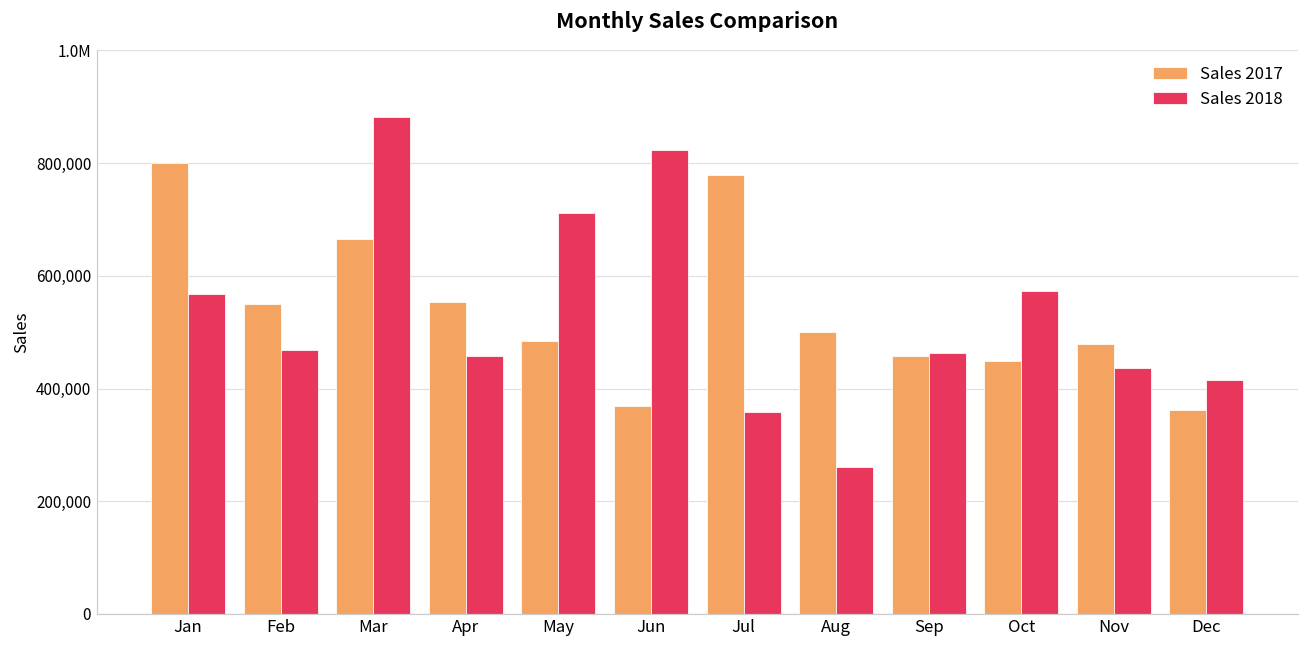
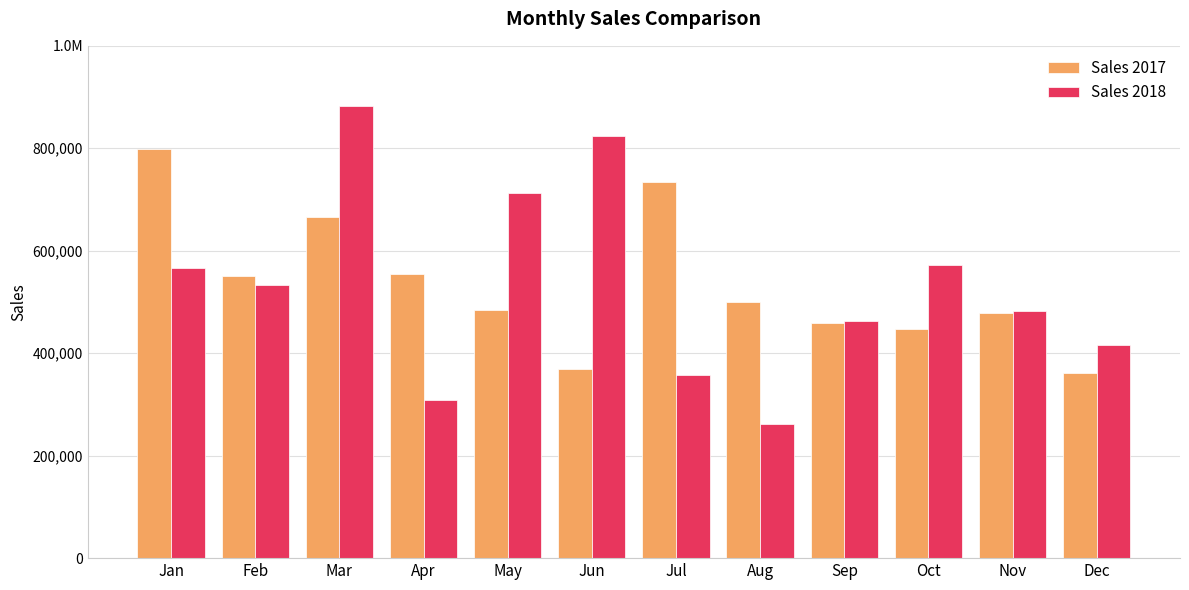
Sales 2018, Feb: 470,000 -> 530,000
Sales 2018, Apr: 460,000 -> 310,000
Sales 2017, Jul: 780,000 -> 730,000
Sales 2018, Nov: 440,000 -> 480,000
